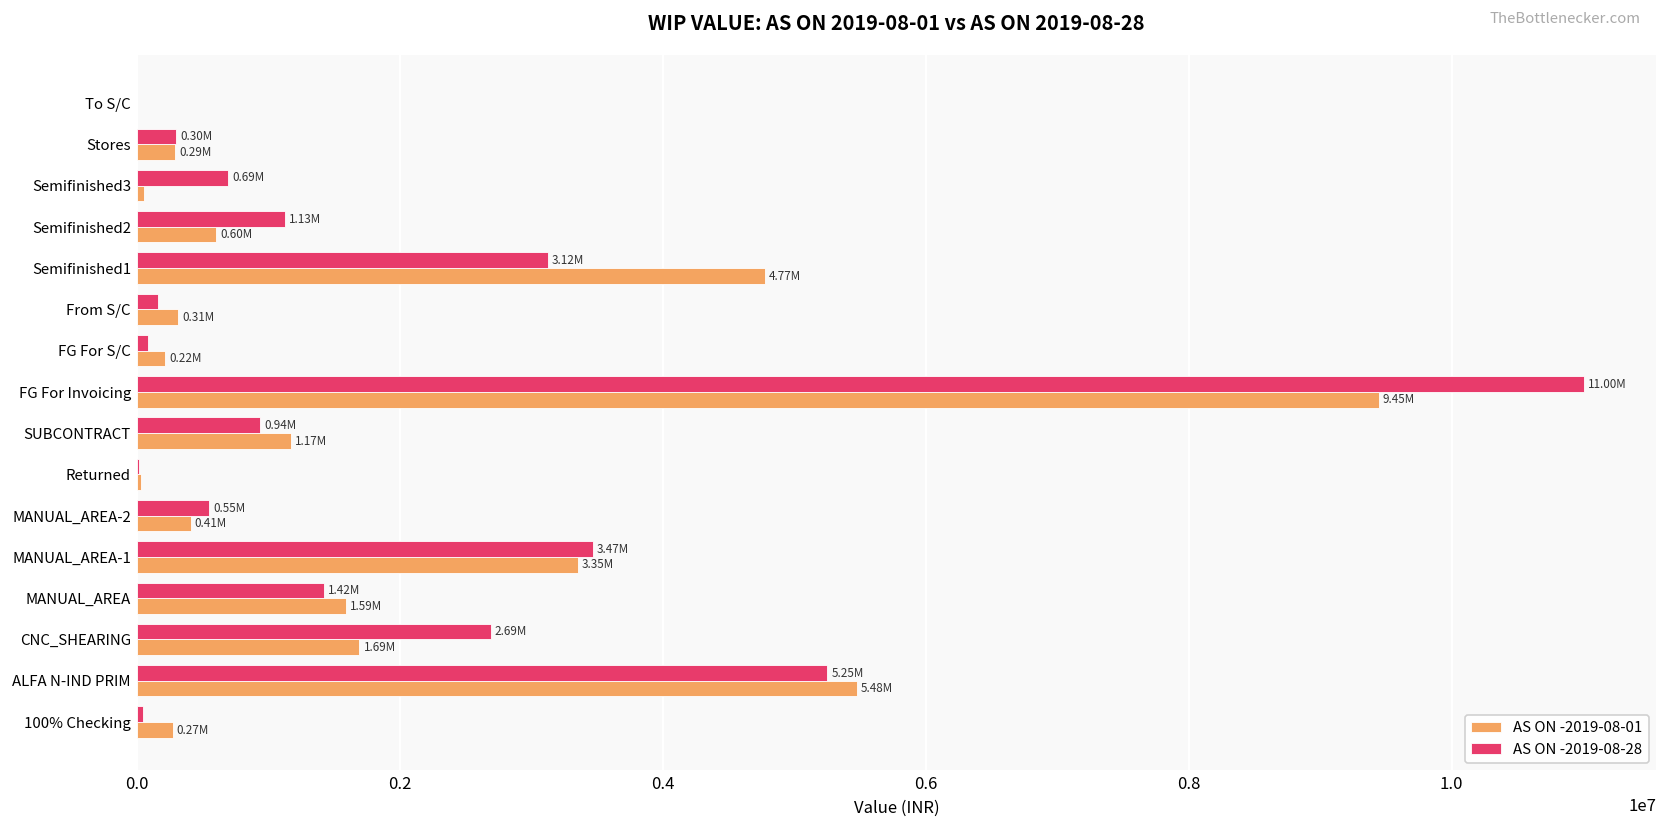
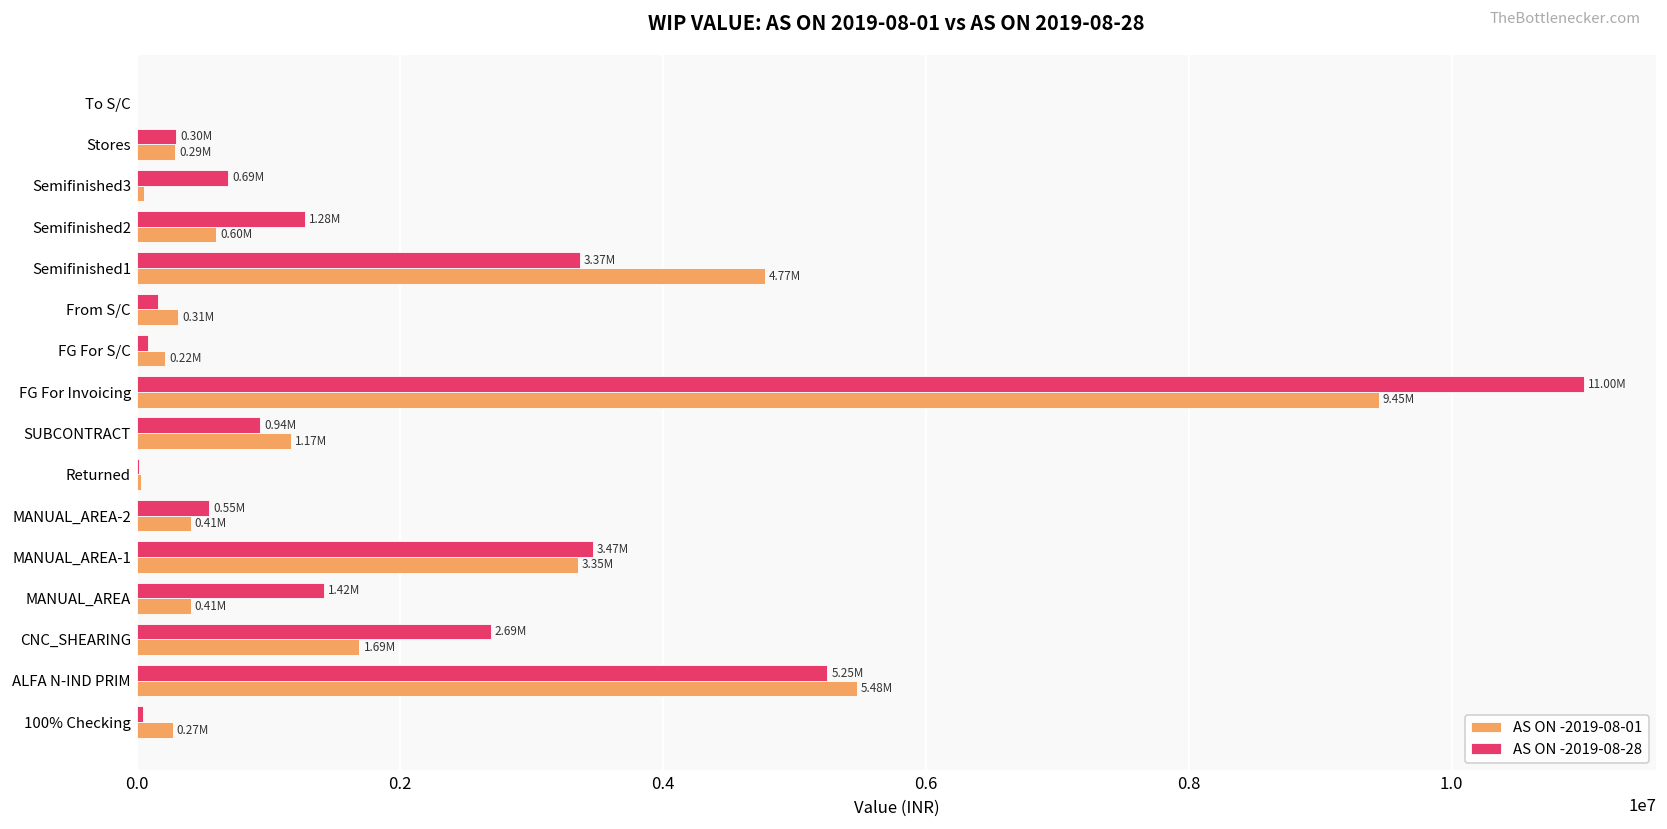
AS ON -2019-08-28, Semifinished2: 1.13M -> 1.28M
AS ON -2019-08-28, Semifinished1: 3.12M -> 3.37M
AS ON -2019-08-01, MANUAL_AREA: 1.59M -> 0.41M
